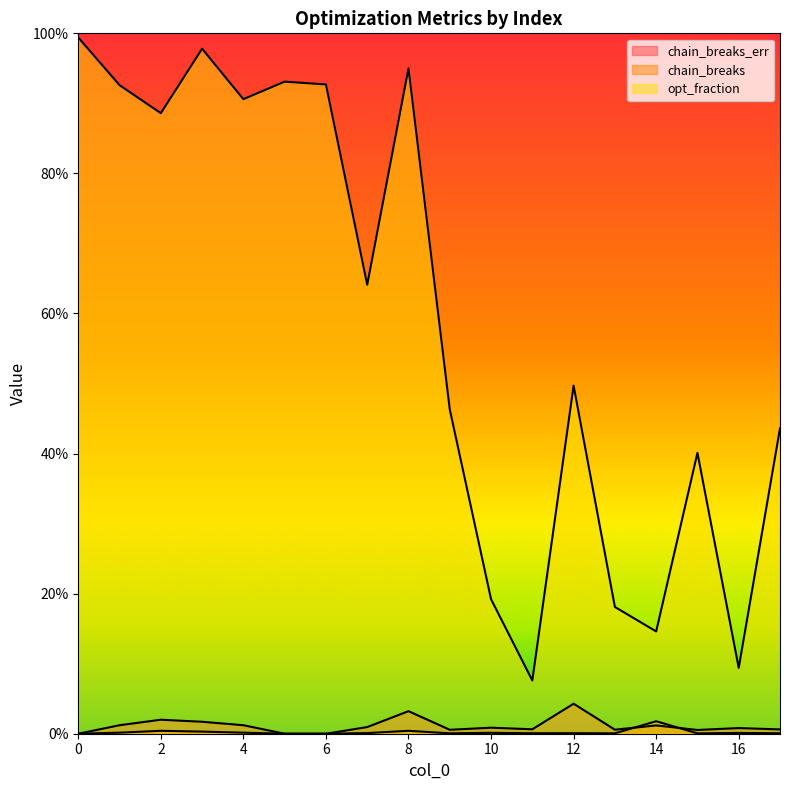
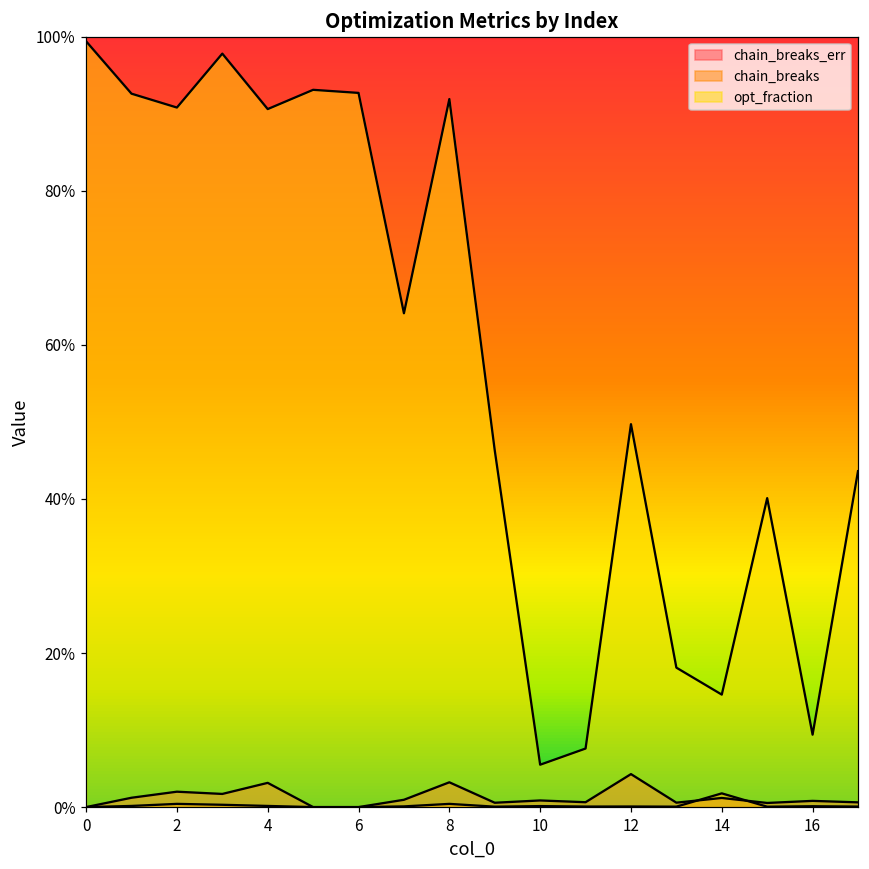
opt_fraction, 2: 89% -> 91%
chain_breaks_err, 4: 1% -> 3%
opt_fraction, 8: 95% -> 92%
opt_fraction, 10: 19% -> 6%
